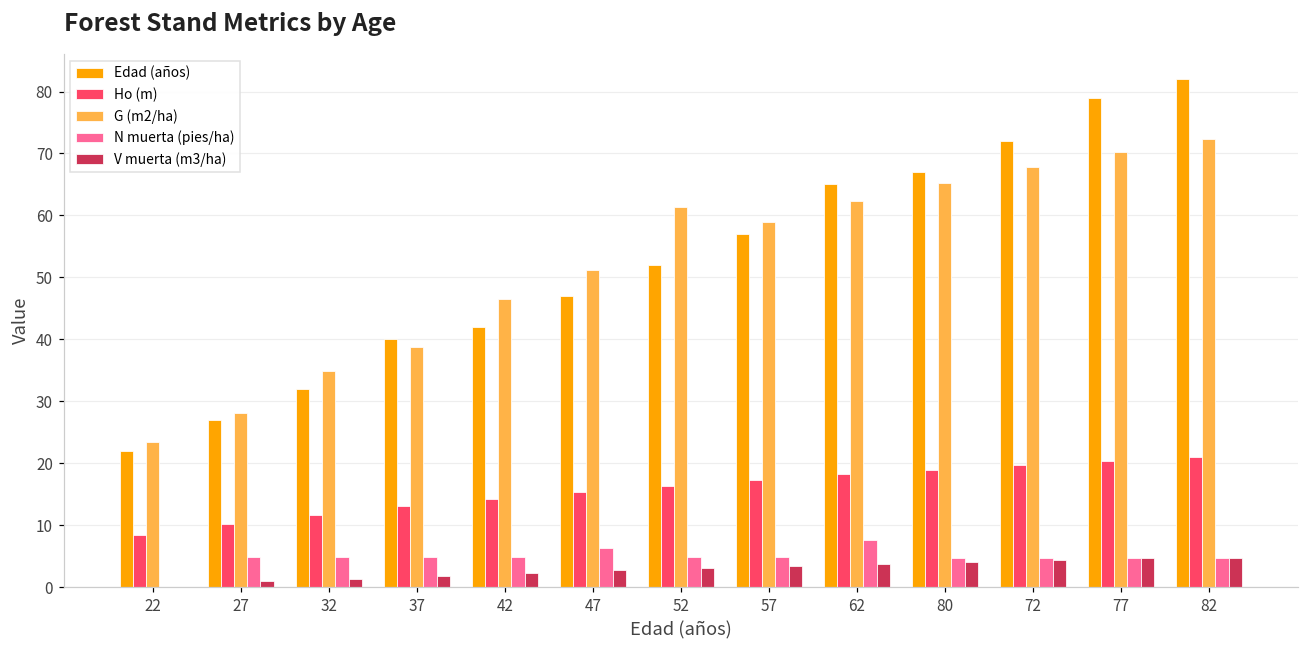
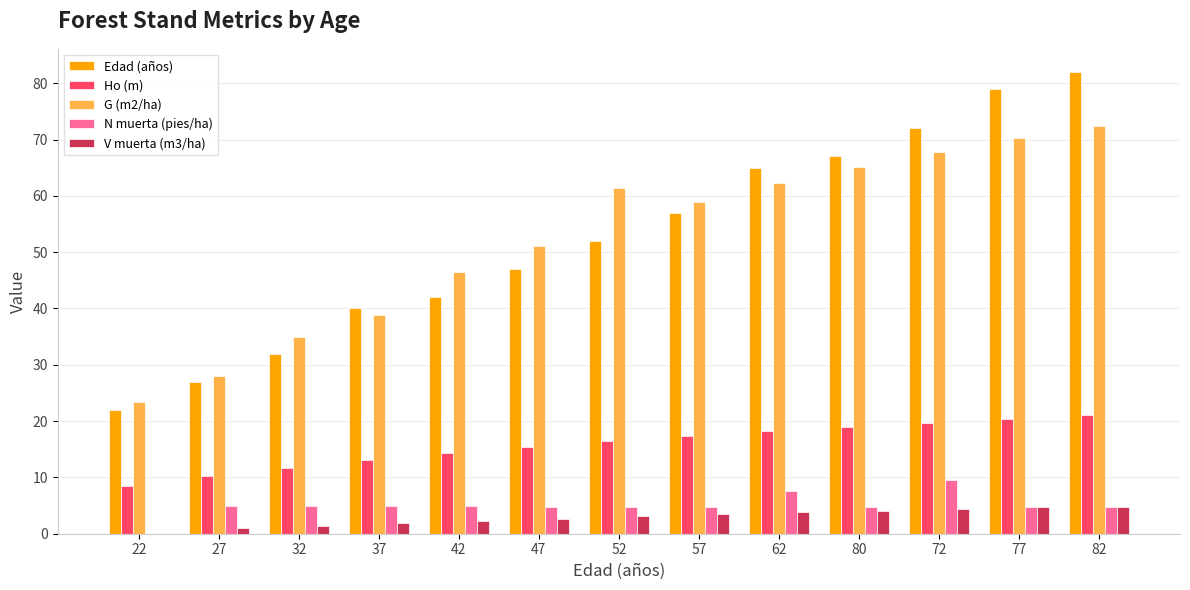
N muerta (pies/ha), 47: 6 -> 5
N muerta (pies/ha), 72: 5 -> 9
